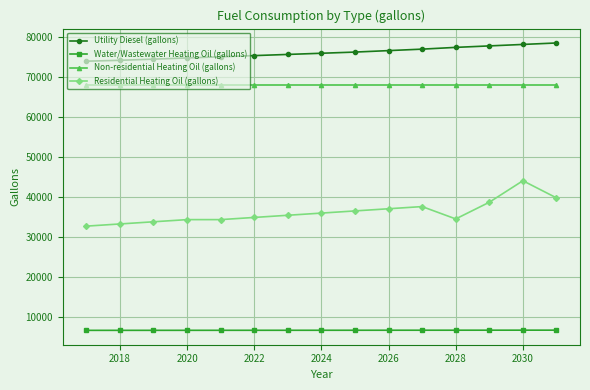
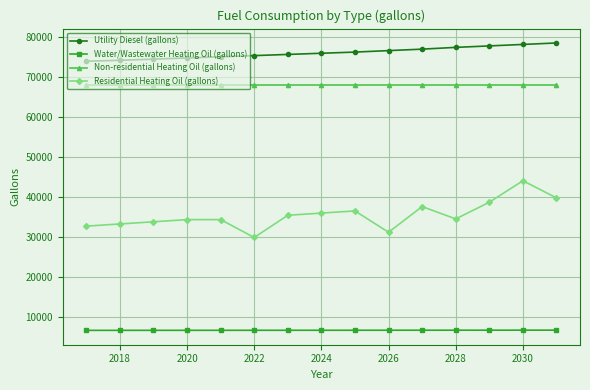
Residential Heating Oil (gallons), 2022: 35000 -> 30000
Residential Heating Oil (gallons), 2026: 37000 -> 31000
